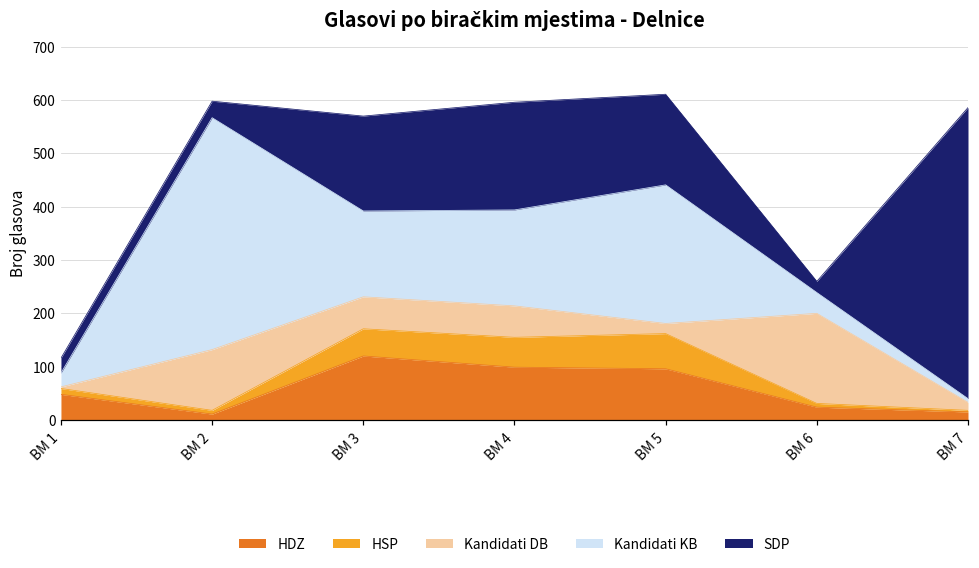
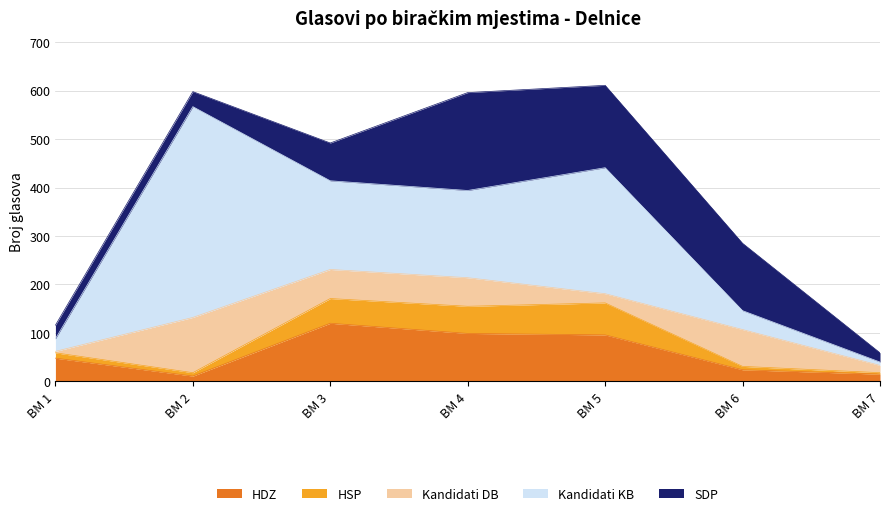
Kandidati KB, BM 3: 160 -> 180
SDP, BM 3: 180 -> 80
Kandidati DB, BM 6: 170 -> 80
SDP, BM 6: 20 -> 140
SDP, BM 7: 550 -> 20
